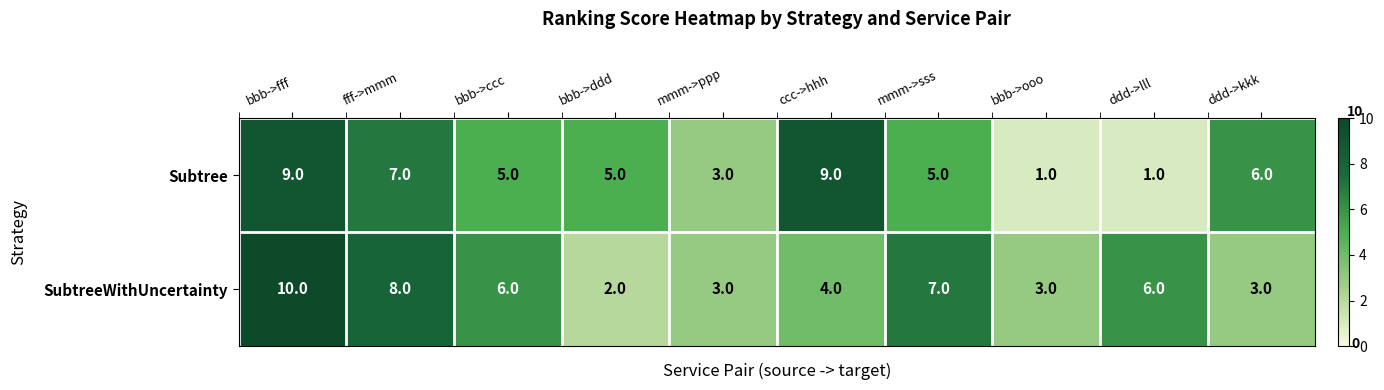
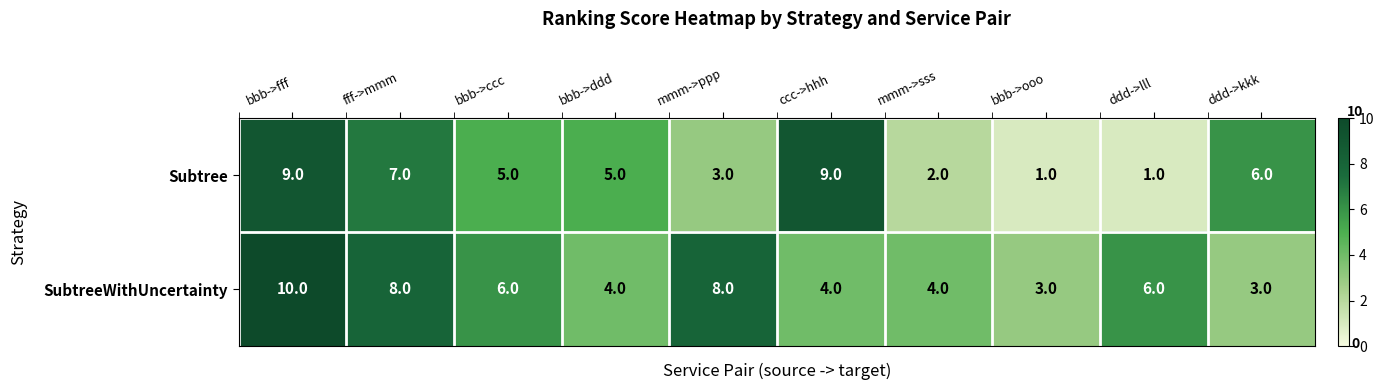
Subtree, mmm->sss: 5.0 -> 2.0
SubtreeWithUncertainty, bbb->ddd: 2.0 -> 4.0
SubtreeWithUncertainty, mmm->ppp: 3.0 -> 8.0
SubtreeWithUncertainty, mmm->sss: 7.0 -> 4.0
